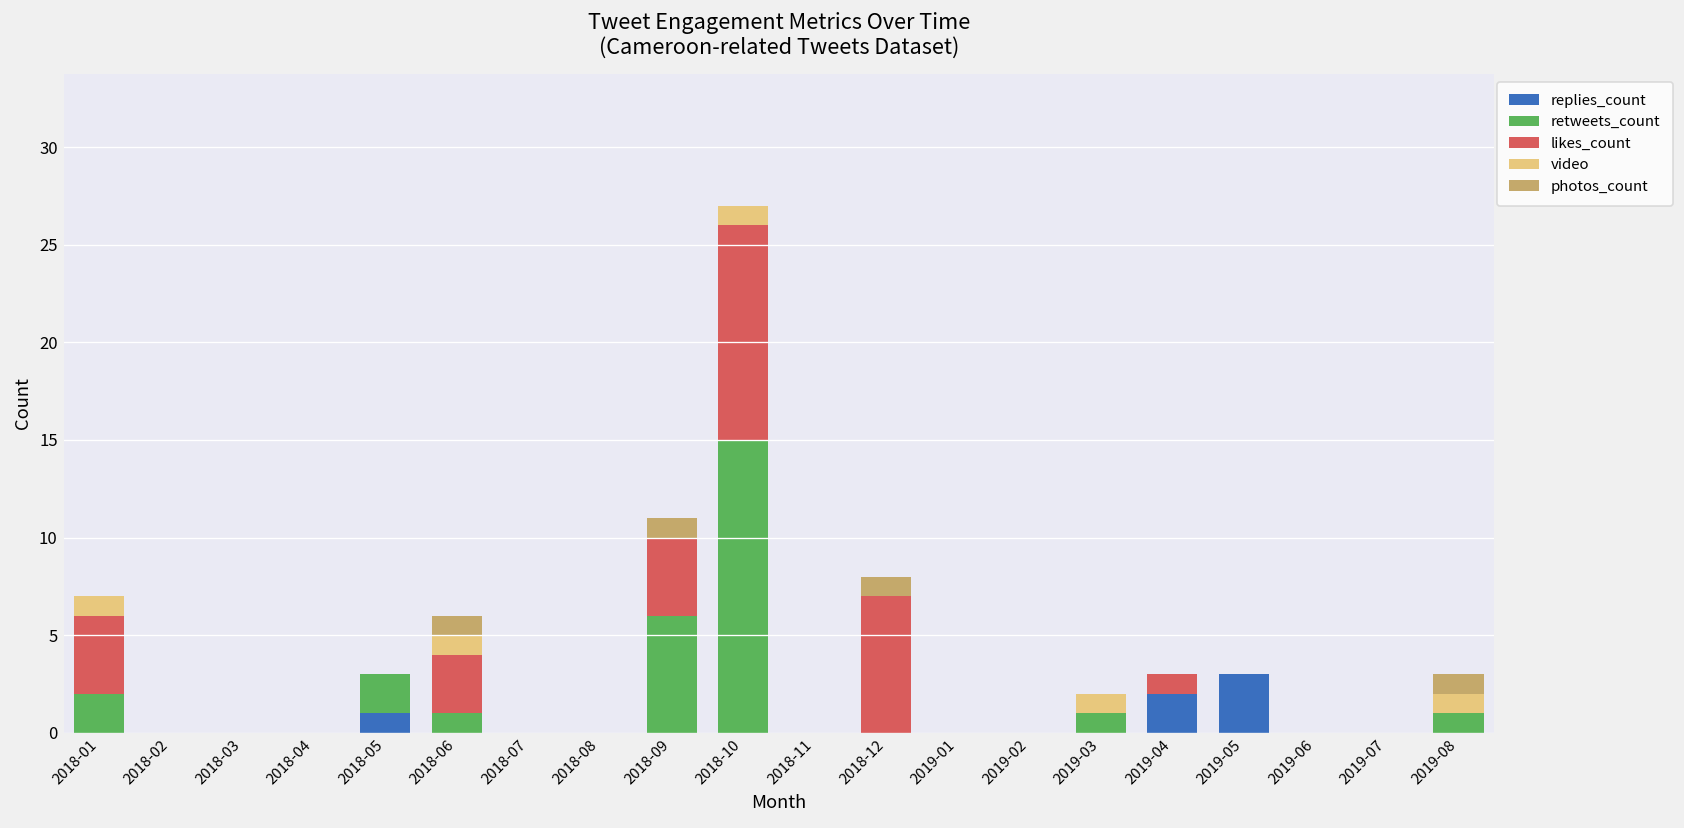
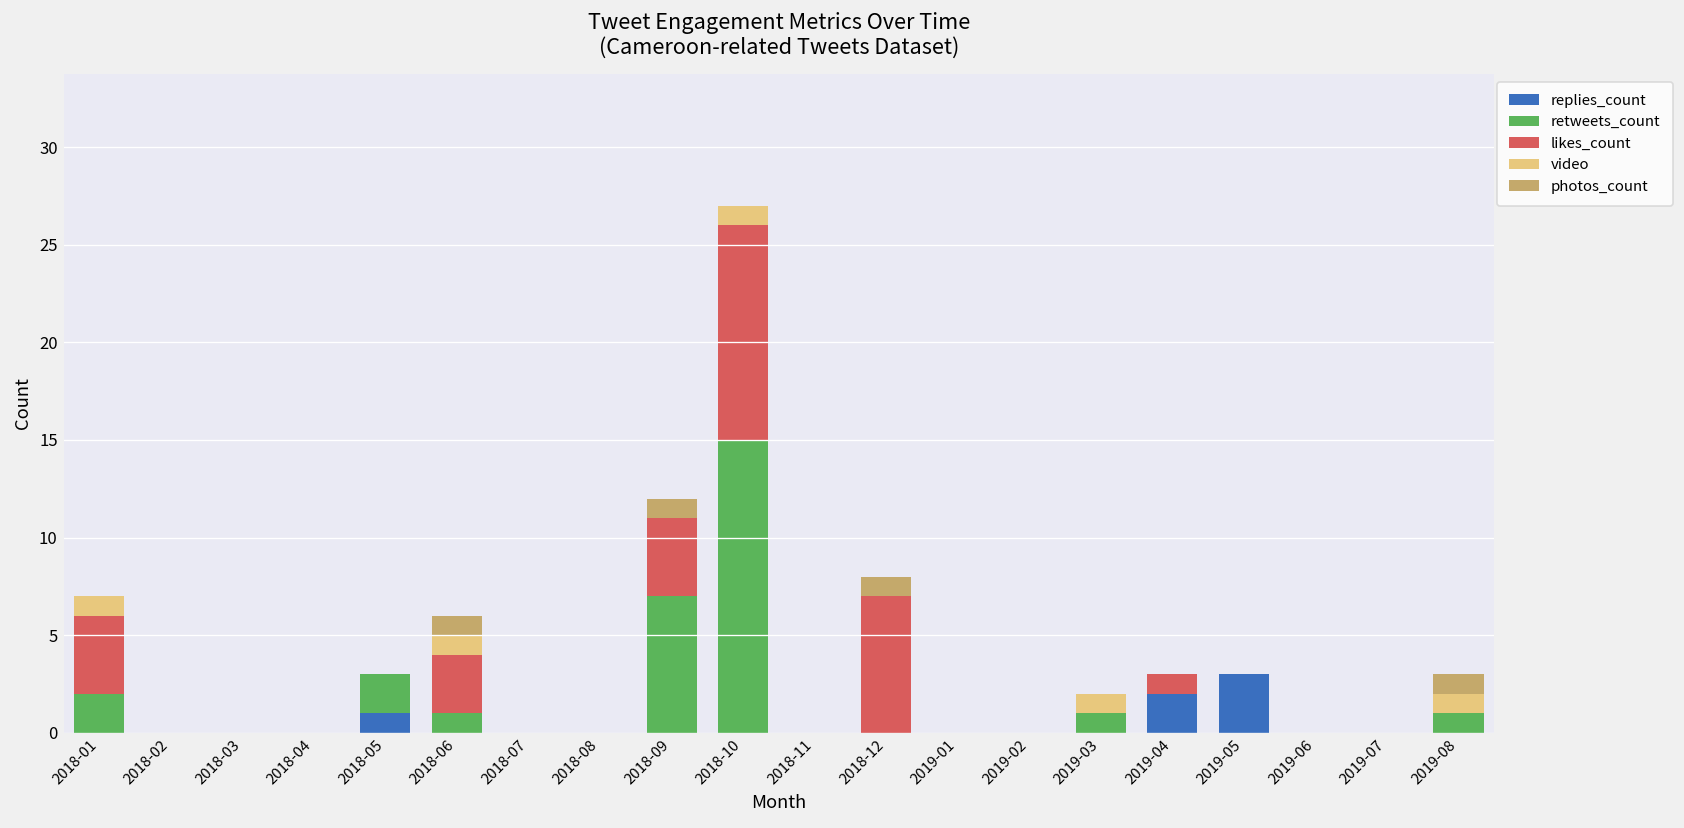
retweets_count, 2018-09: 6 -> 7
